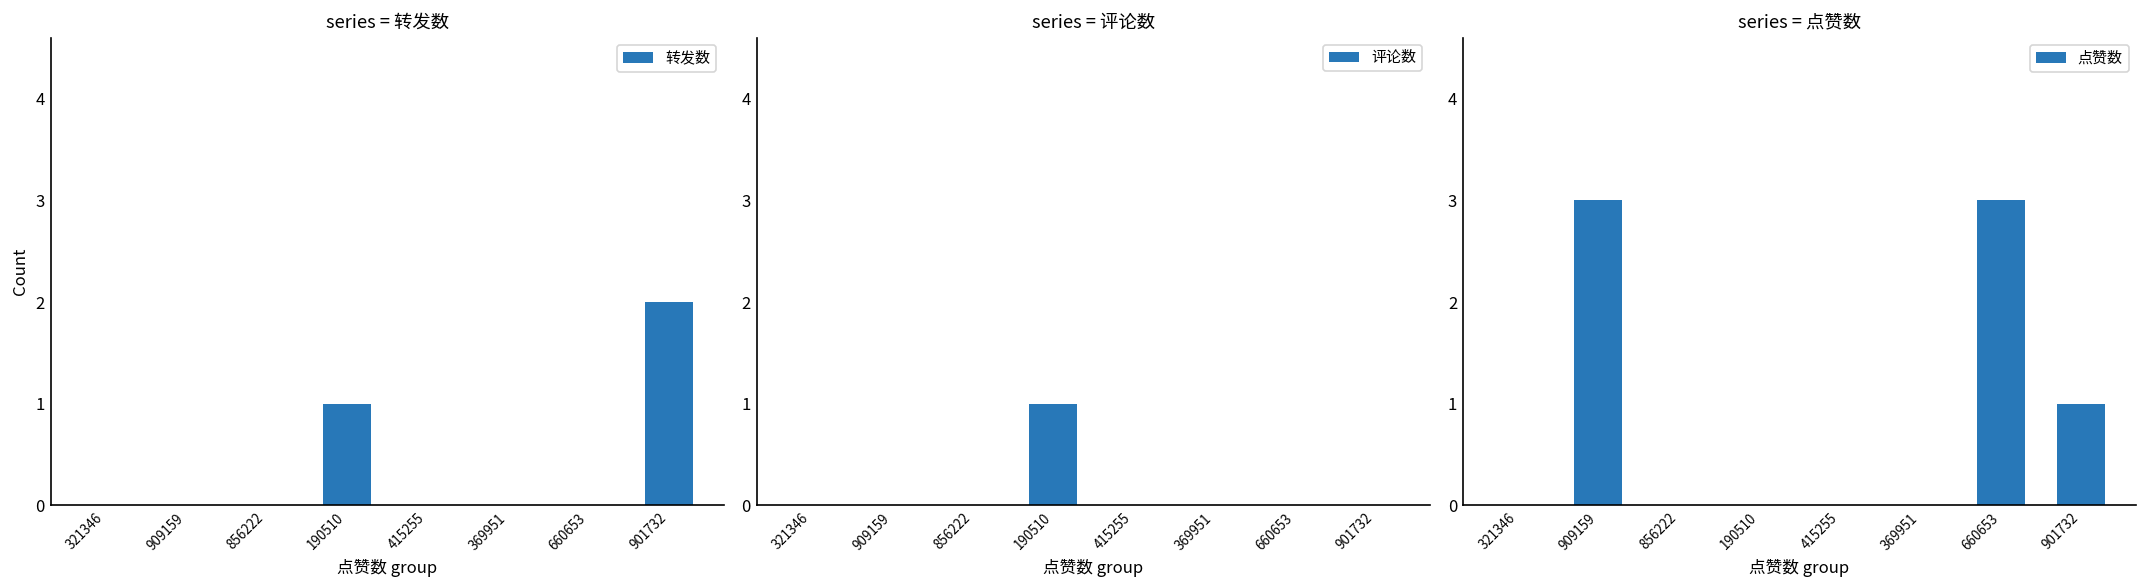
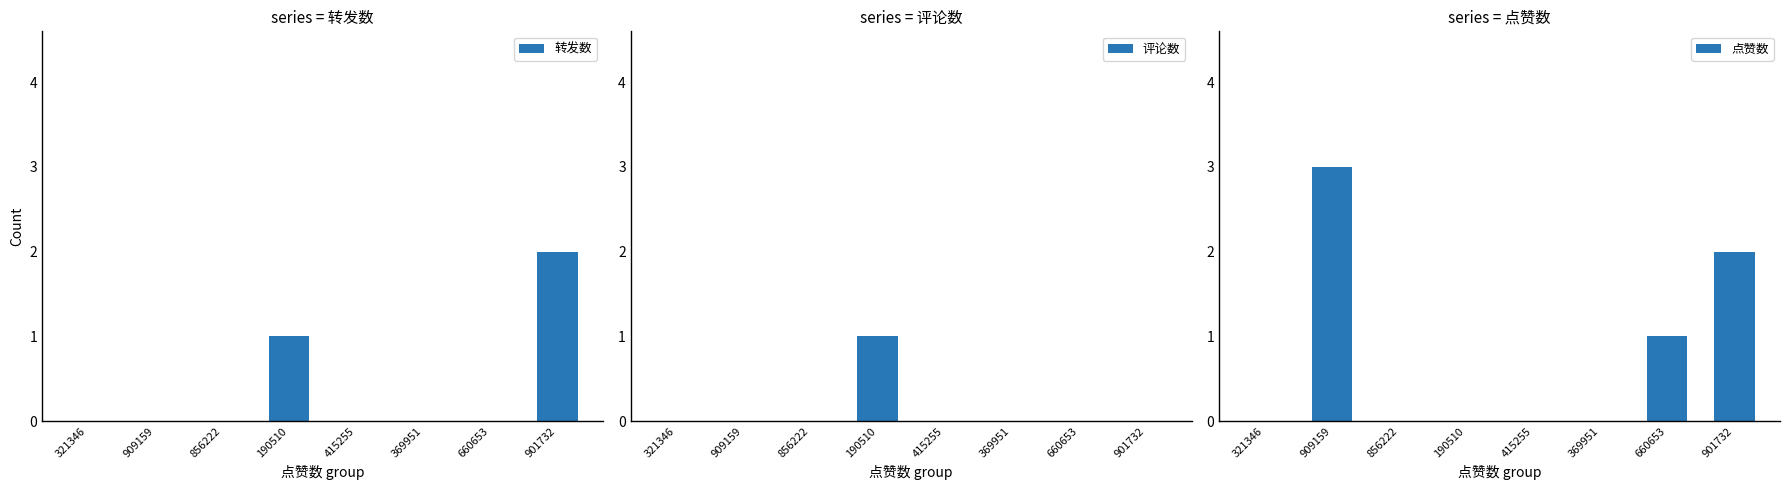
series = 点赞数, 660653: 3 -> 1
series = 点赞数, 901732: 1 -> 2
